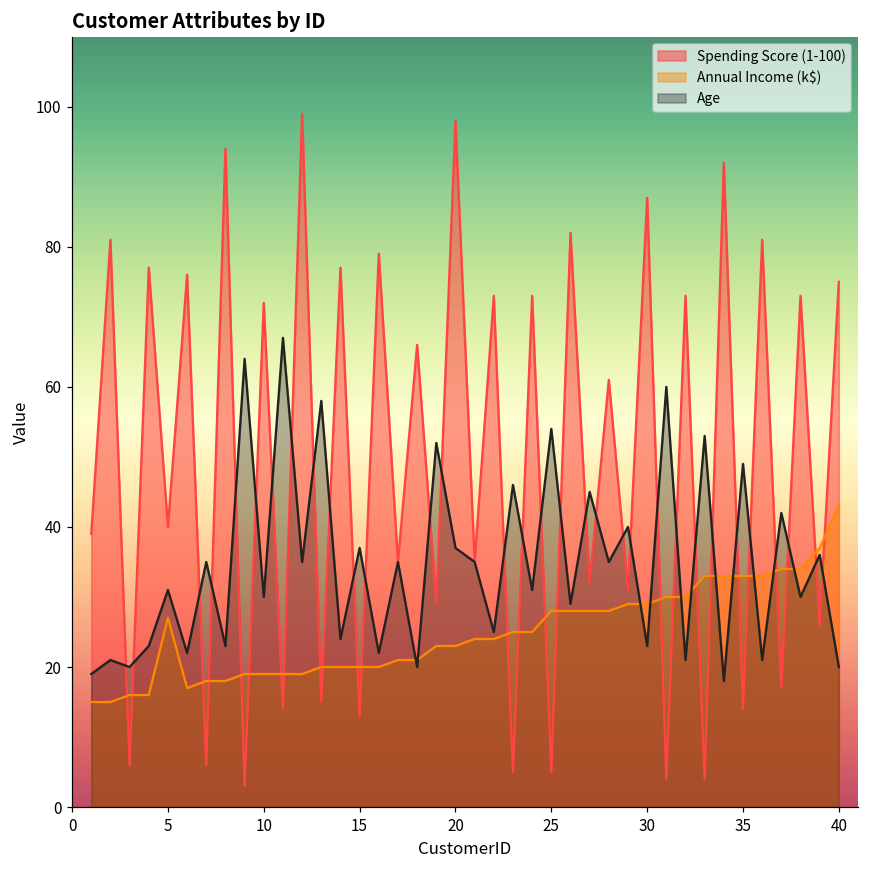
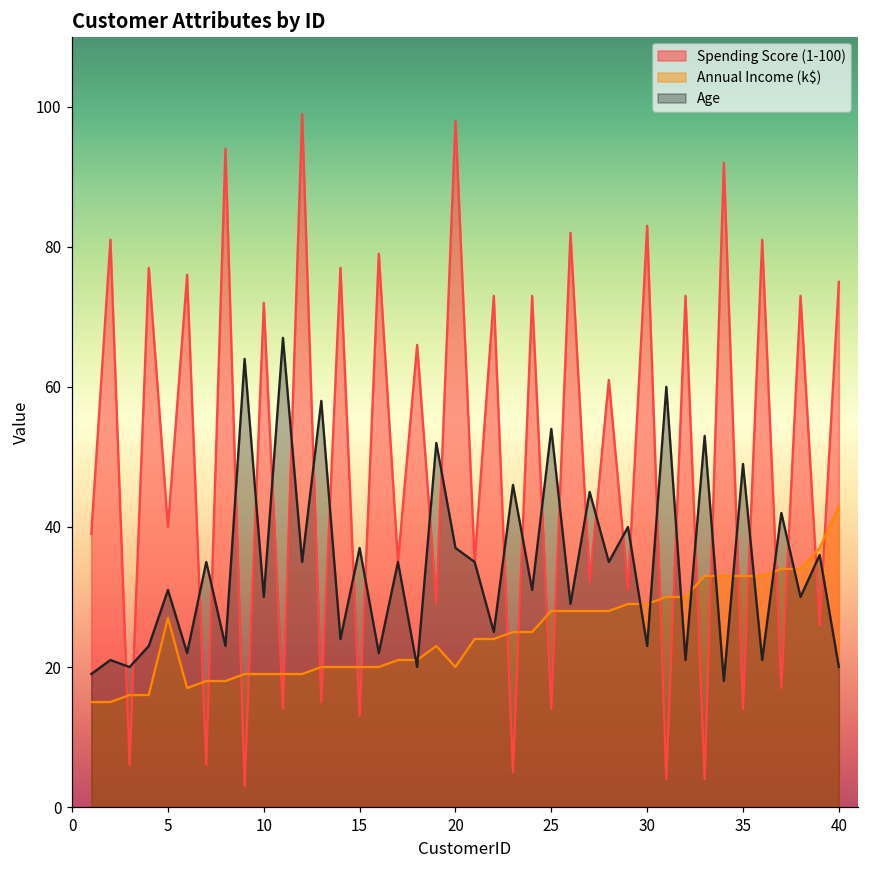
Annual Income (k$), 20: 23 -> 20
Spending Score (1-100), 25: 5 -> 14
Spending Score (1-100), 30: 87 -> 83
